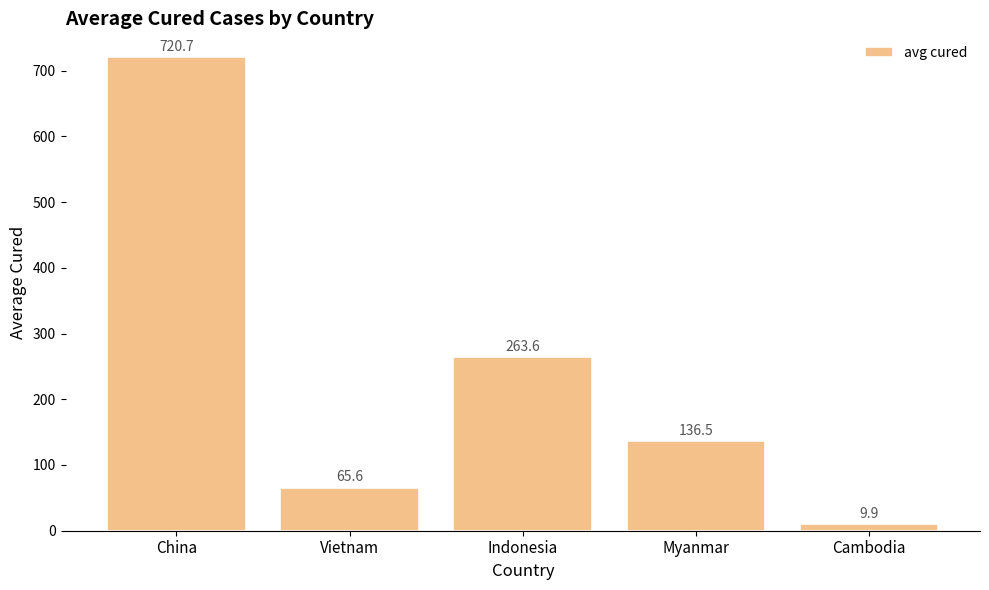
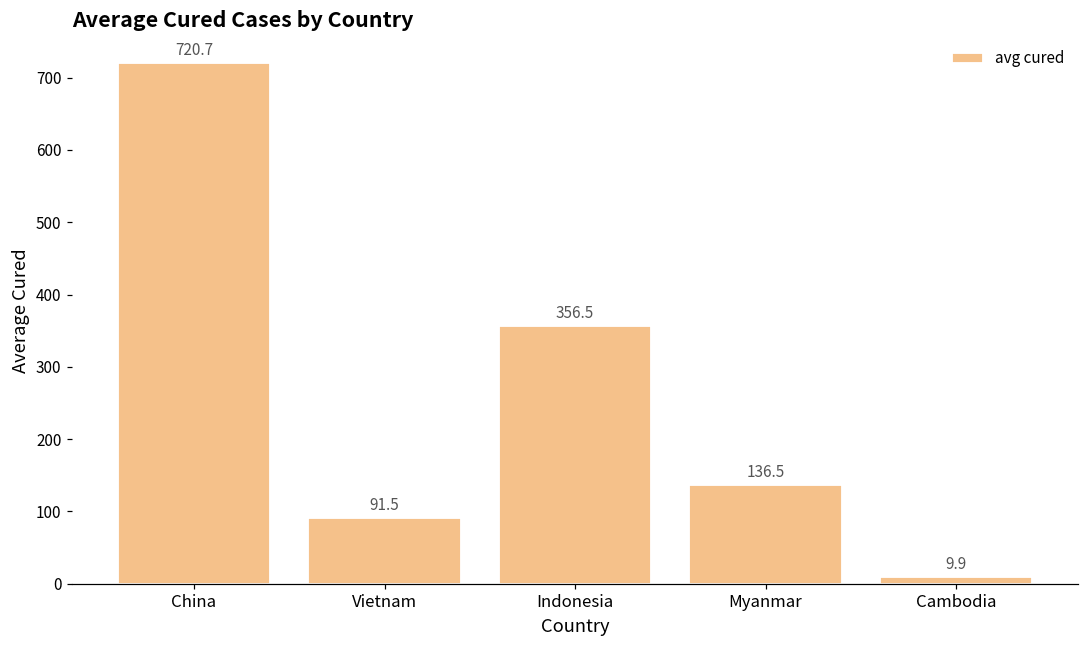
Vietnam: 65.6 -> 91.5
Indonesia: 263.6 -> 356.5
